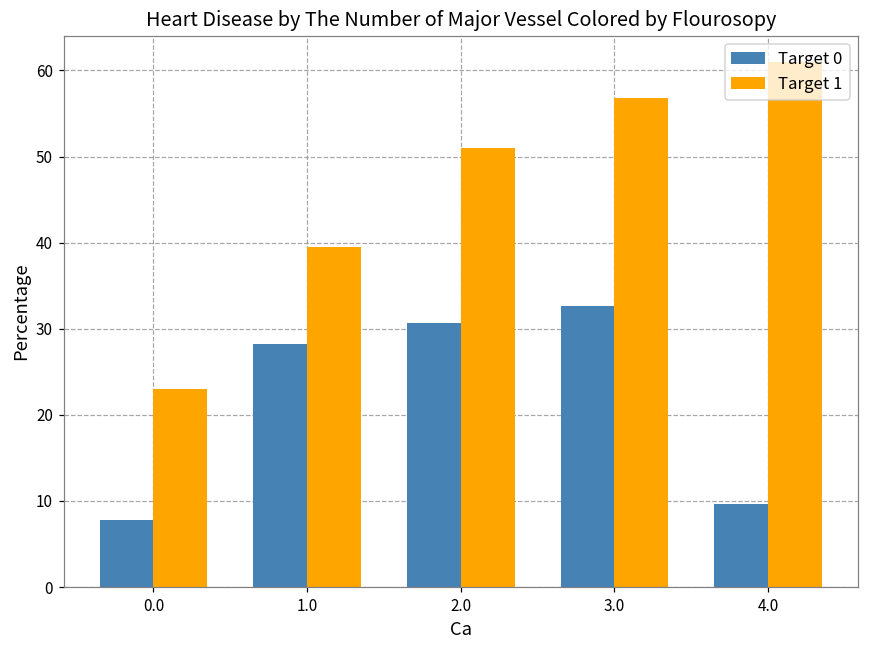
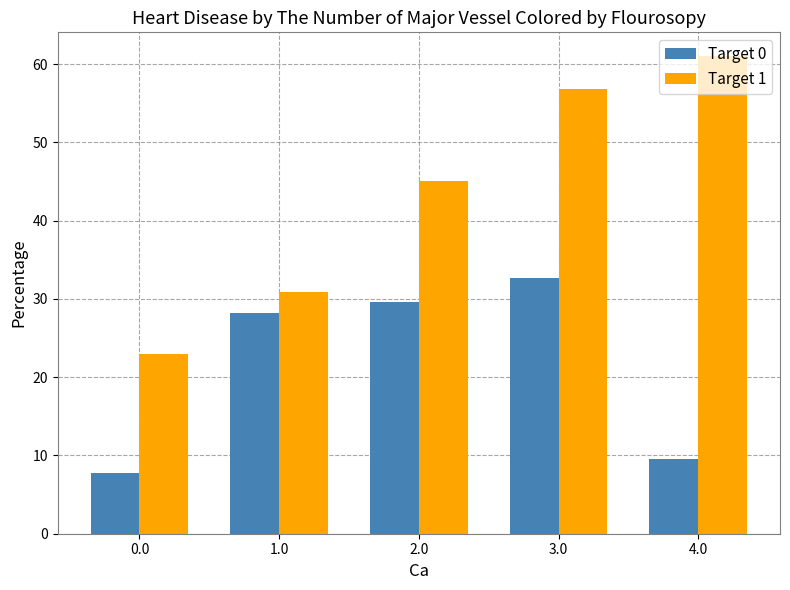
Target 1, 1.0: 40 -> 31
Target 0, 2.0: 31 -> 30
Target 1, 2.0: 51 -> 45
